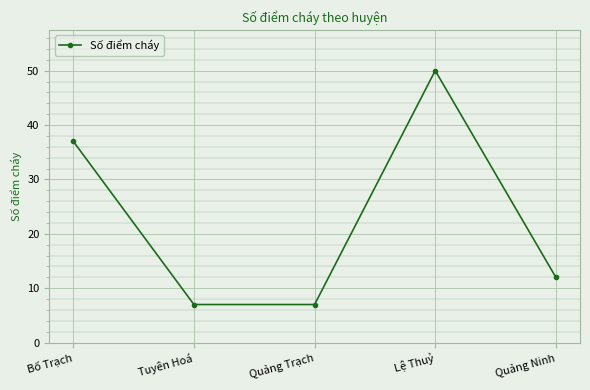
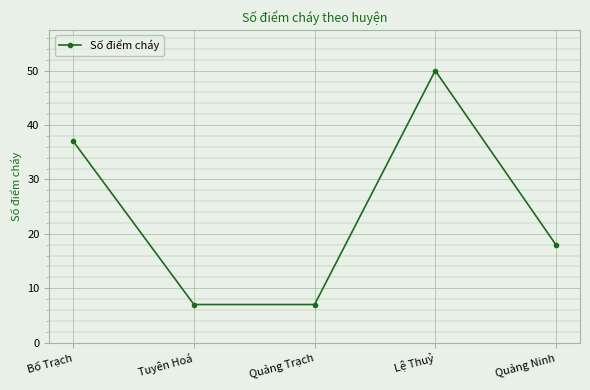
Quảng Ninh: 12 -> 18
